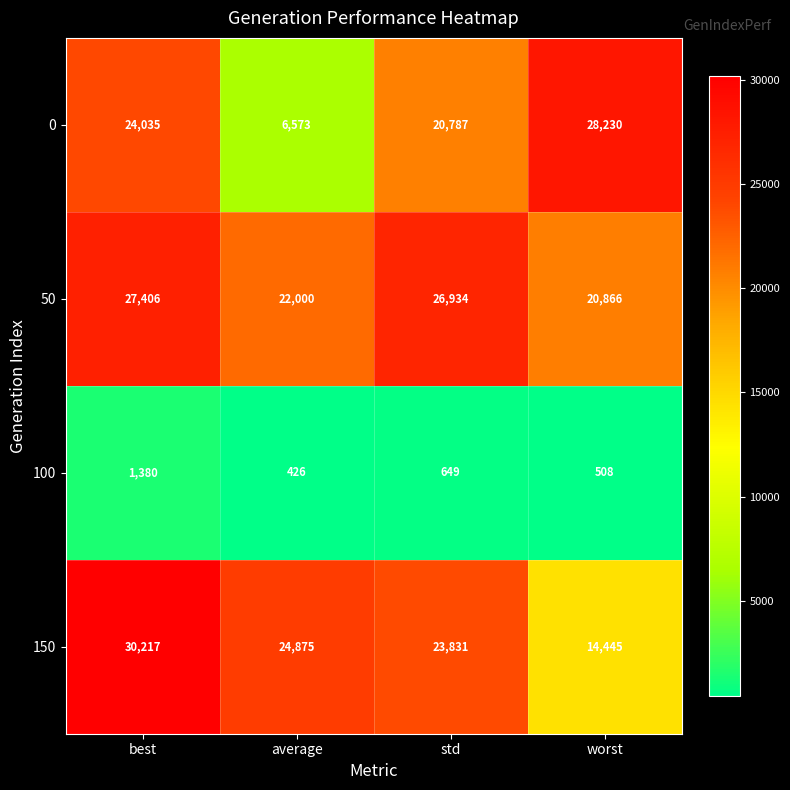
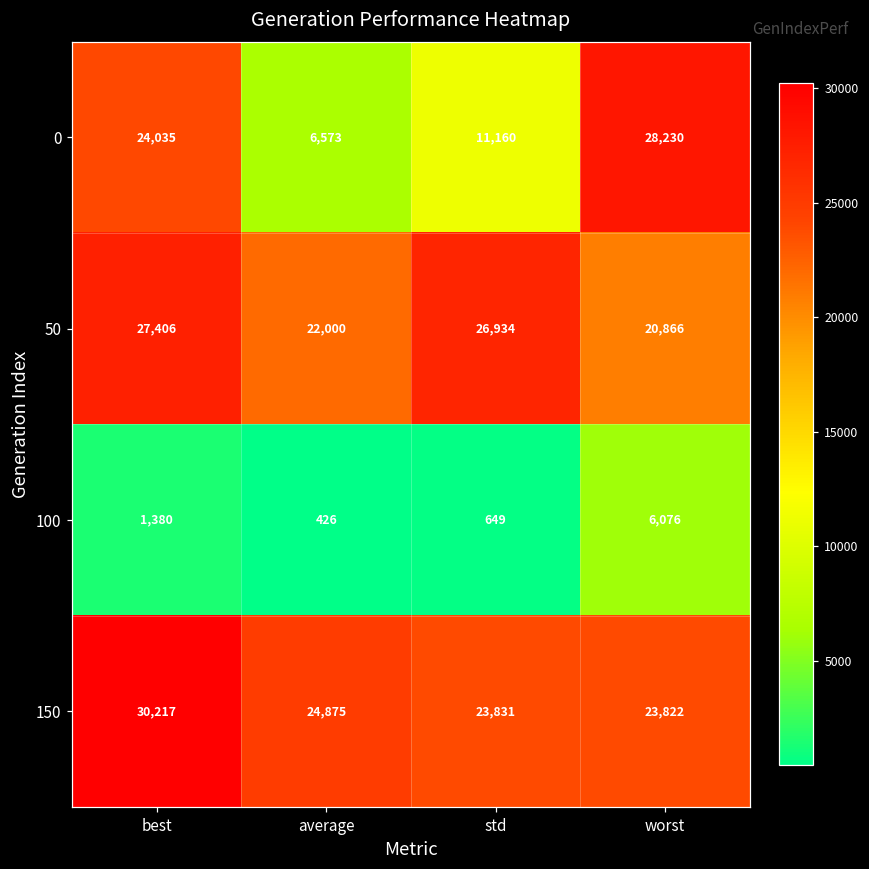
0, std: 20,787 -> 11,160
100, worst: 508 -> 6,076
150, worst: 14,445 -> 23,822
